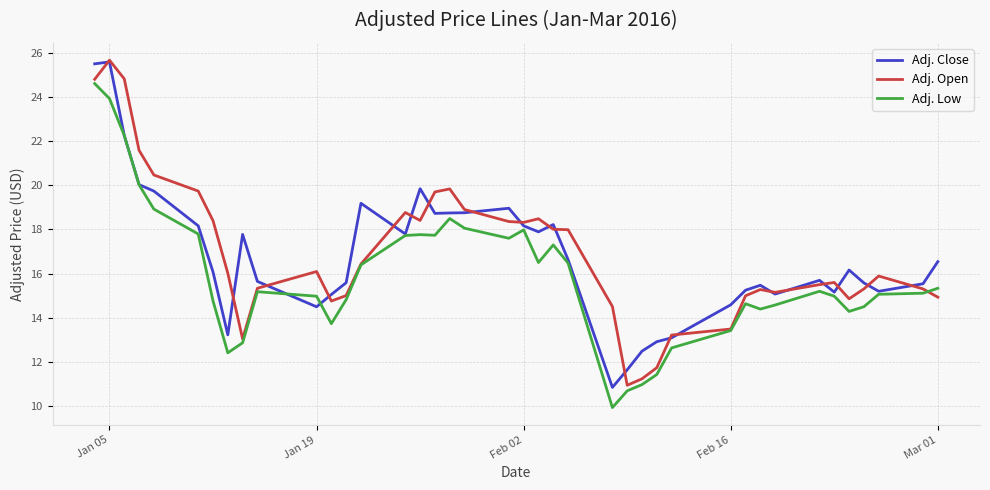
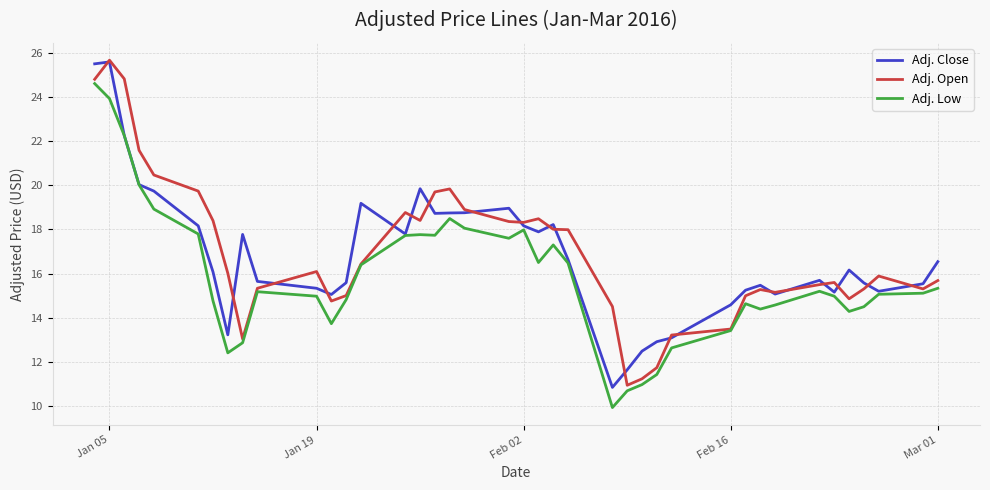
Adj. Close, Jan 19: 14.5 -> 15.3
Adj. Open, Mar 01: 14.9 -> 15.7
